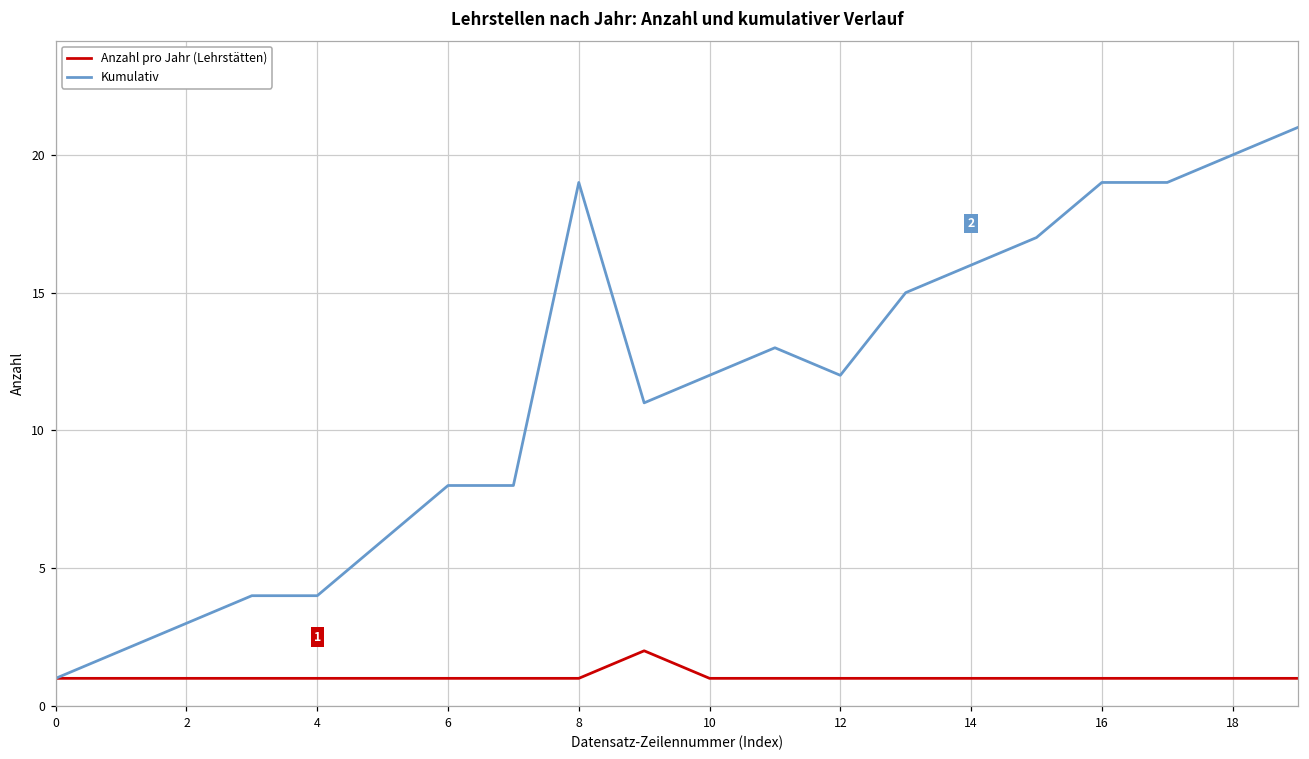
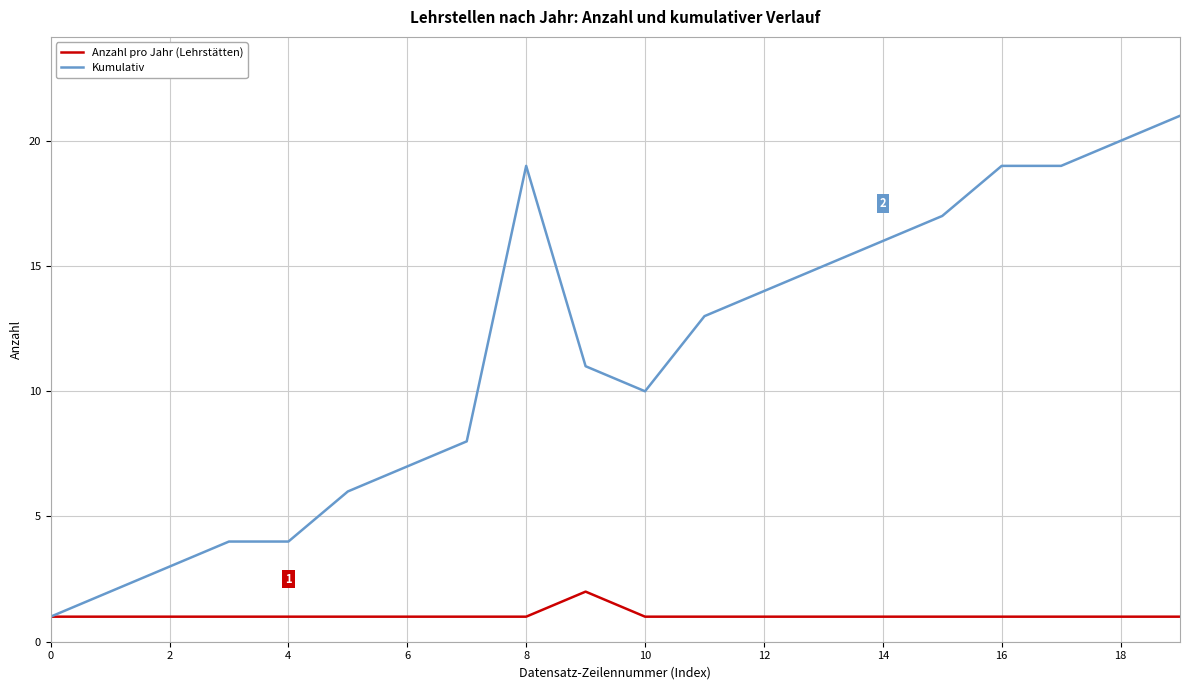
Kumulativ, 6: 8 -> 7
Kumulativ, 10: 12 -> 10
Kumulativ, 12: 12 -> 14
